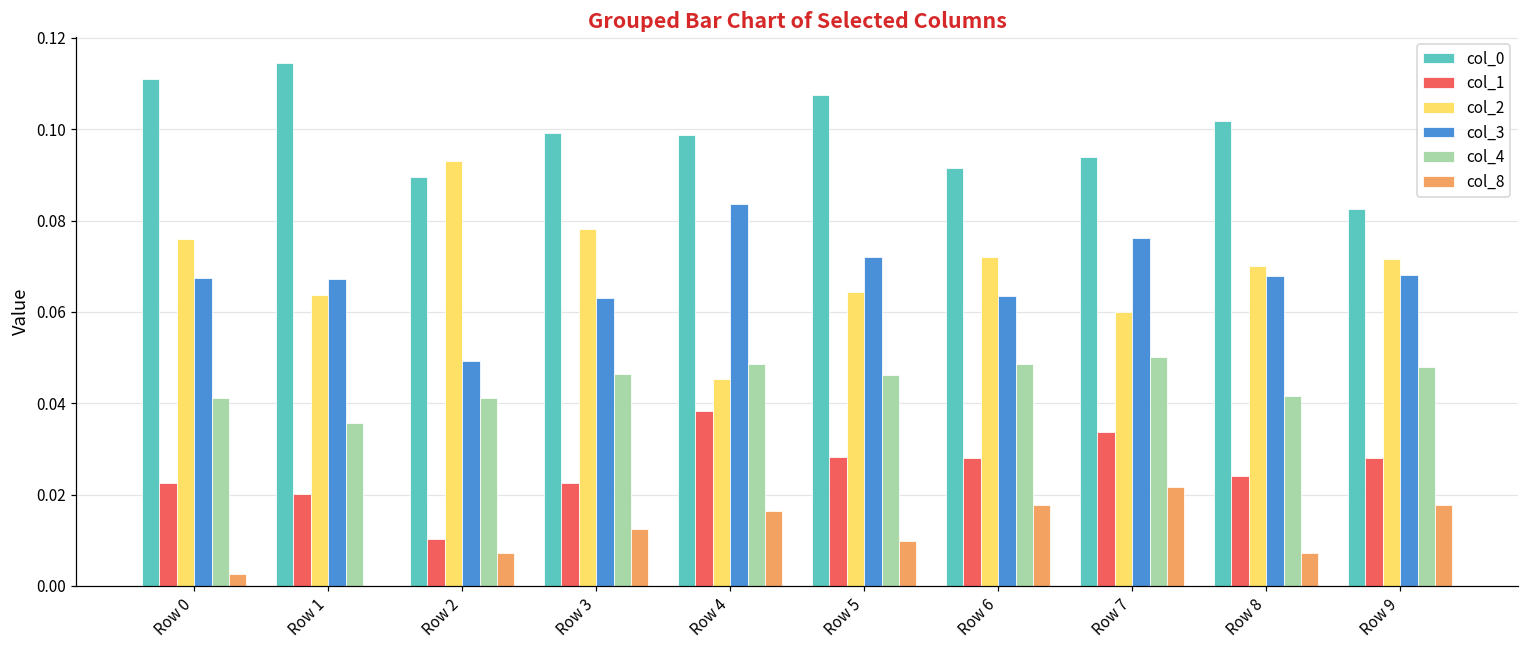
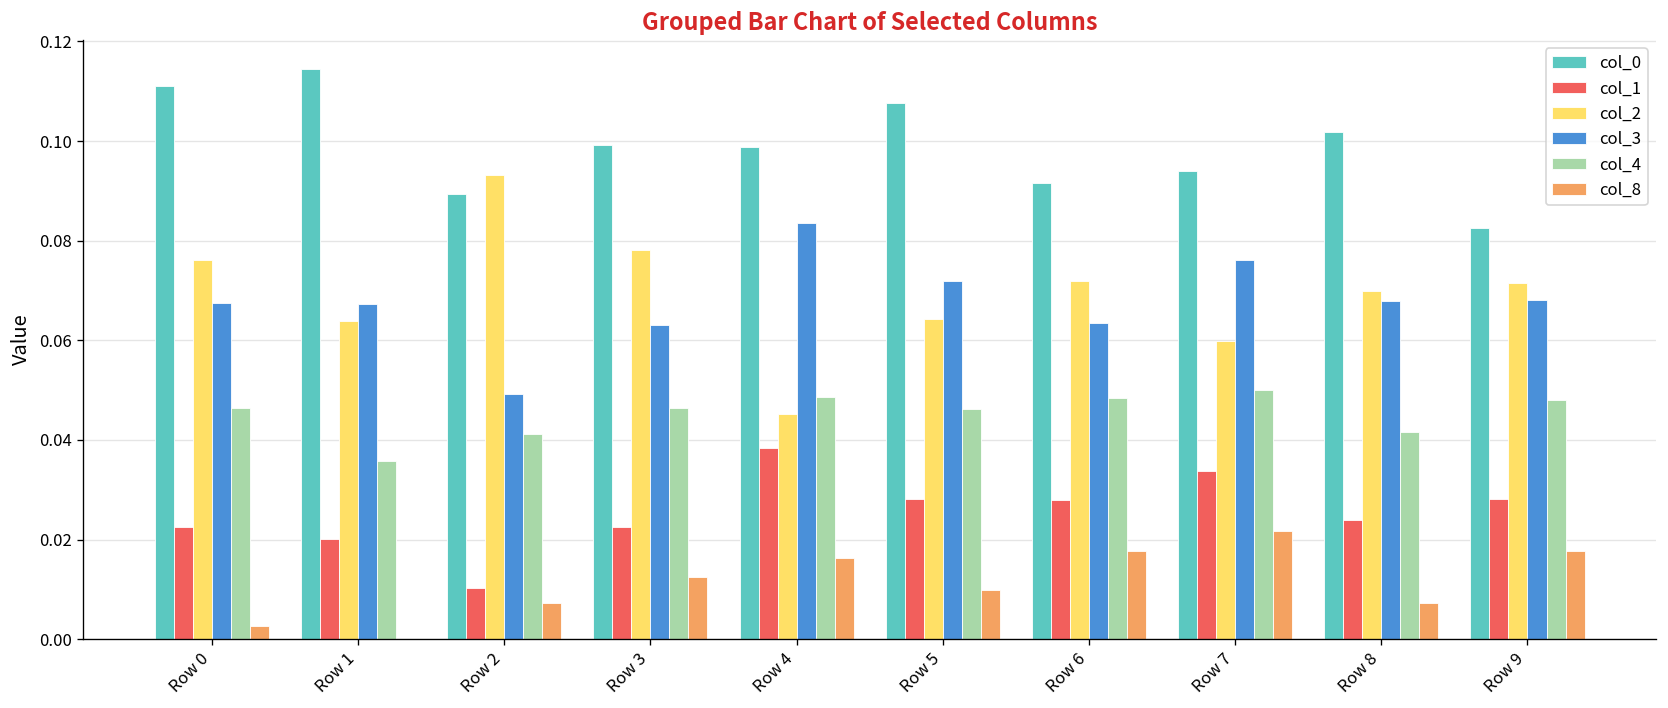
col_4, Row 0: 0.041 -> 0.046
